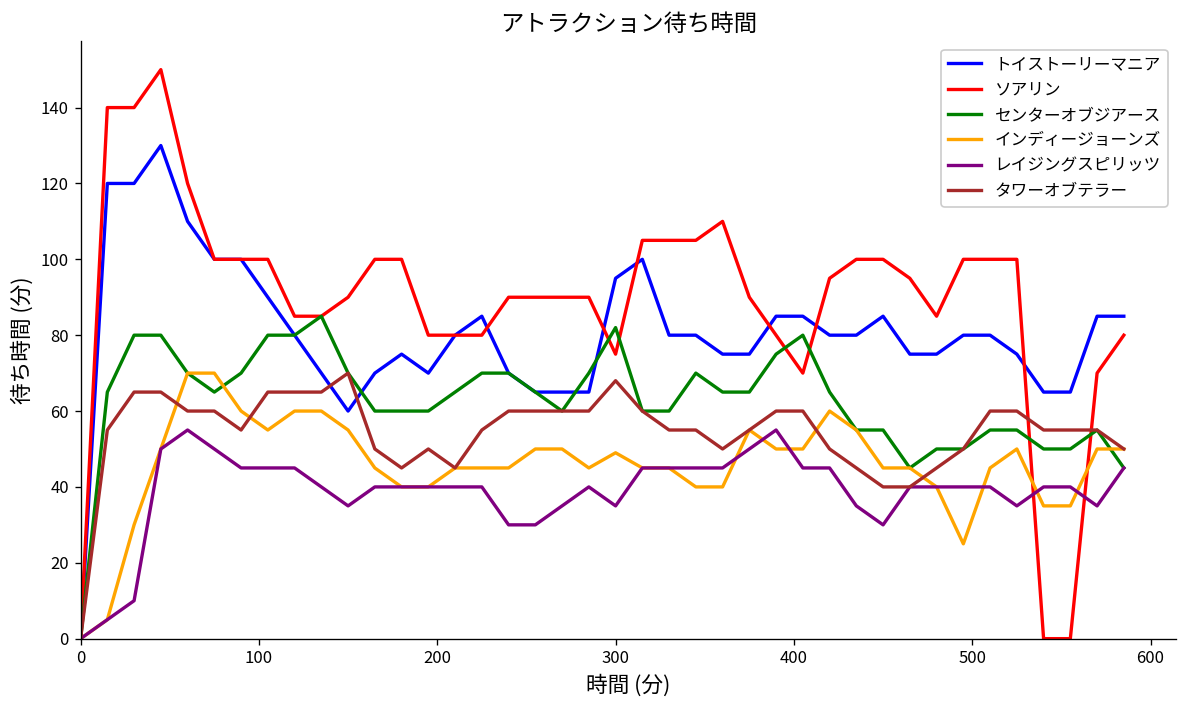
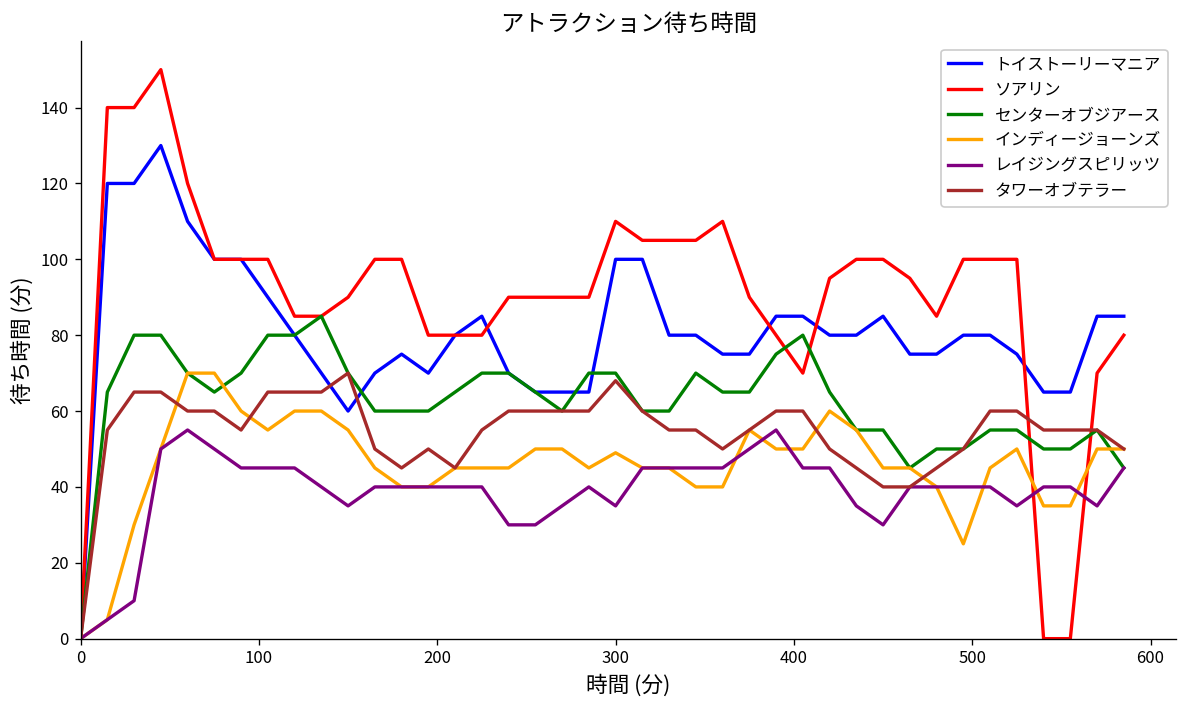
トイストーリーマニア, 300: 95 -> 100
ソアリン, 300: 75 -> 110
センターオブジアース, 300: 82 -> 70
